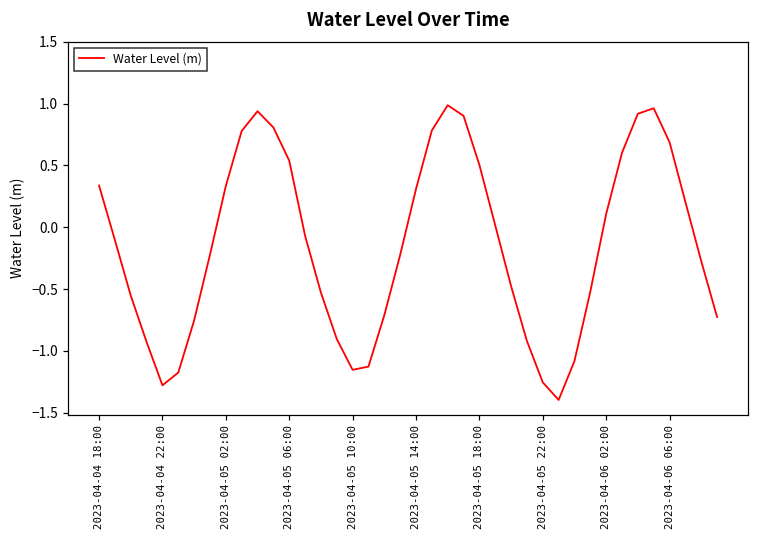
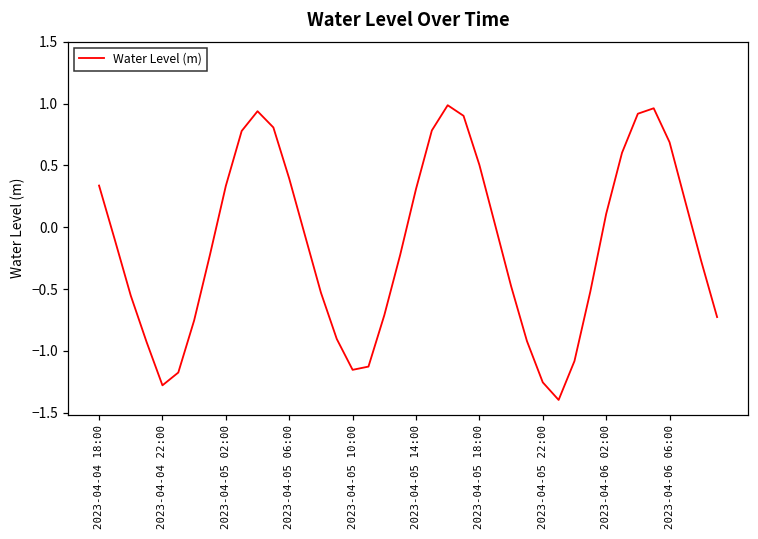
2023-04-05 06:00: 0.54 -> 0.39
